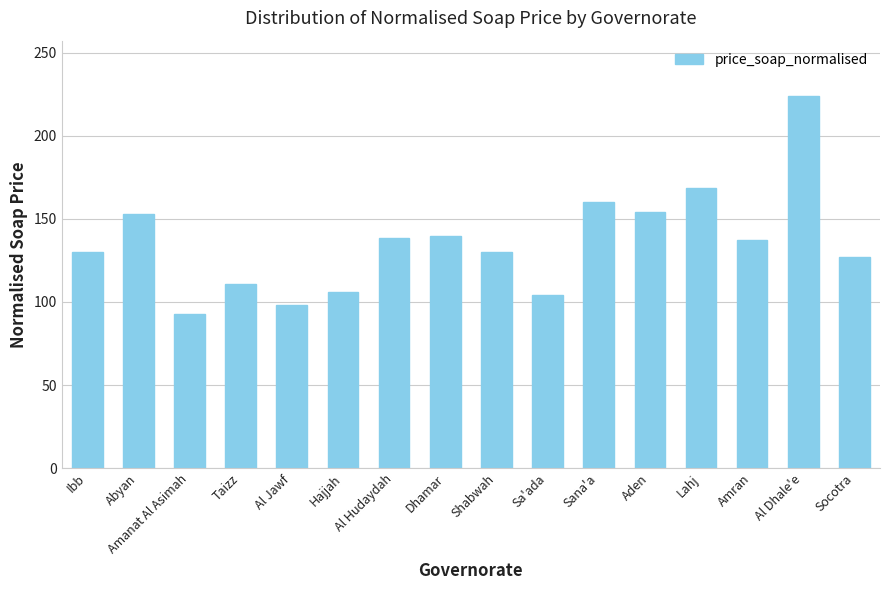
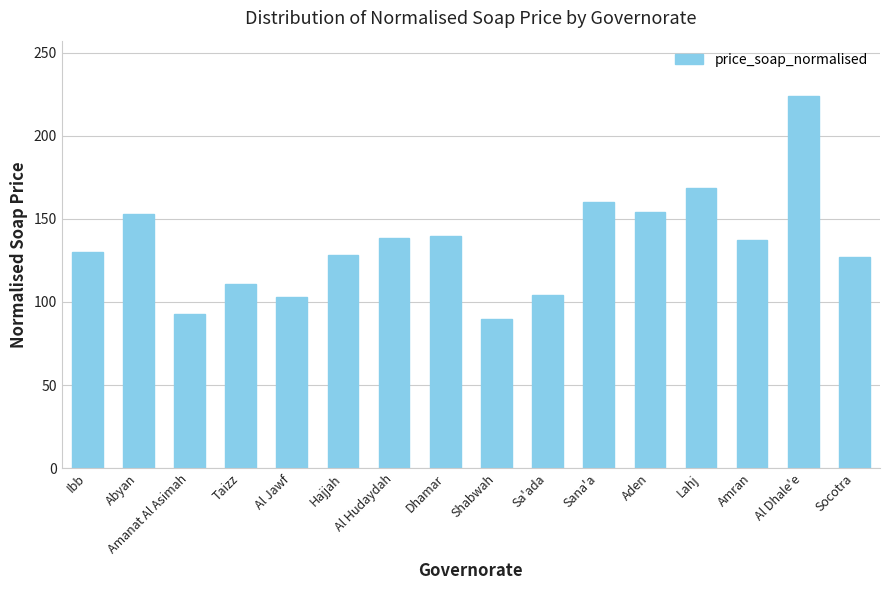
Al Jawf: 98 -> 103
Hajjah: 106 -> 128
Shabwah: 130 -> 90
